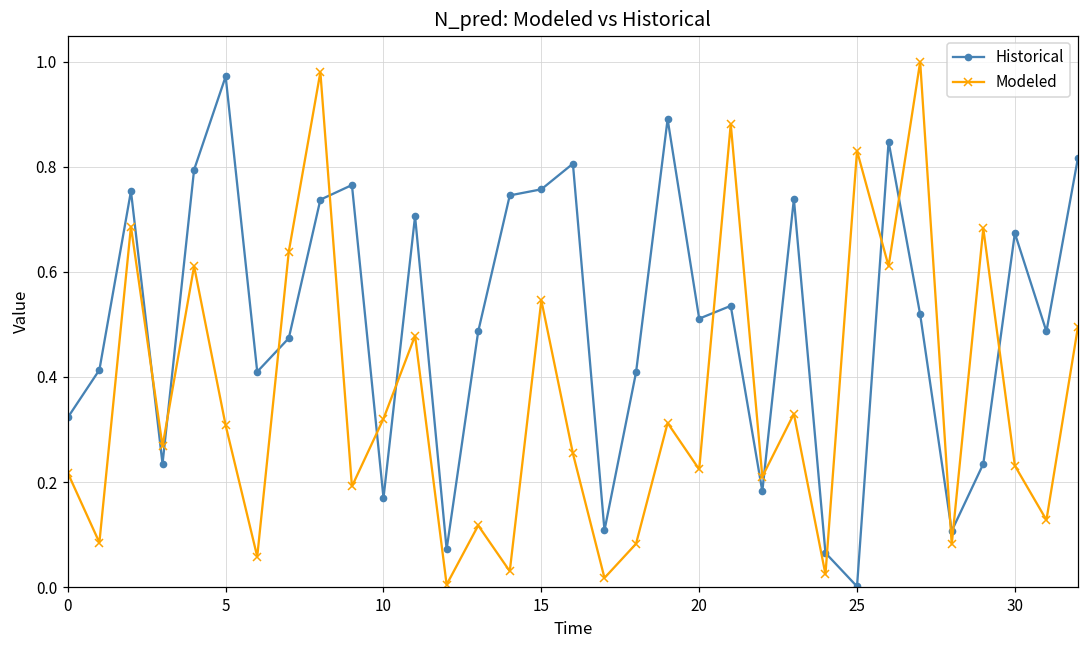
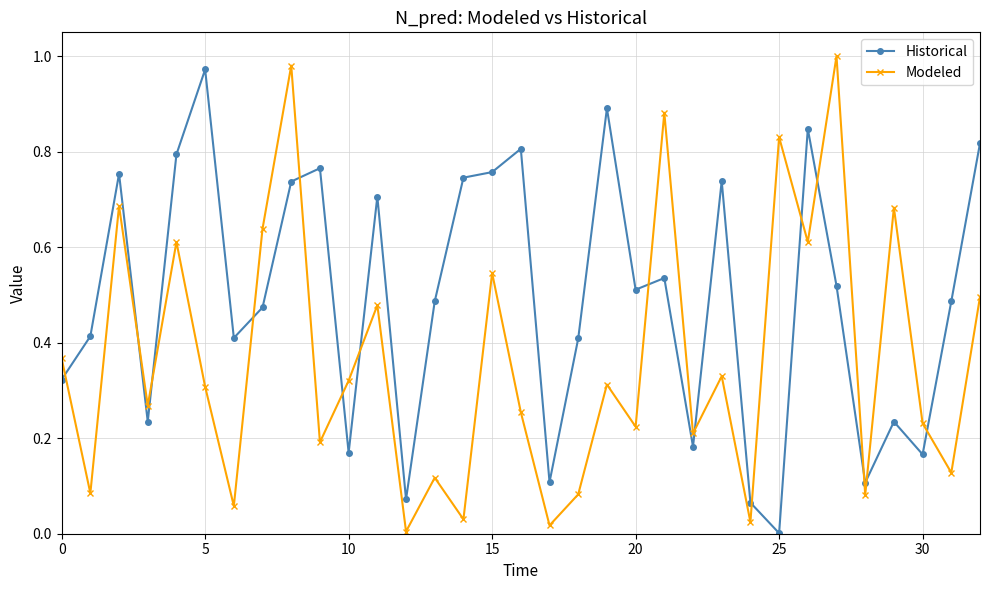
Modeled, 0: 0.22 -> 0.37
Historical, 30: 0.67 -> 0.17
